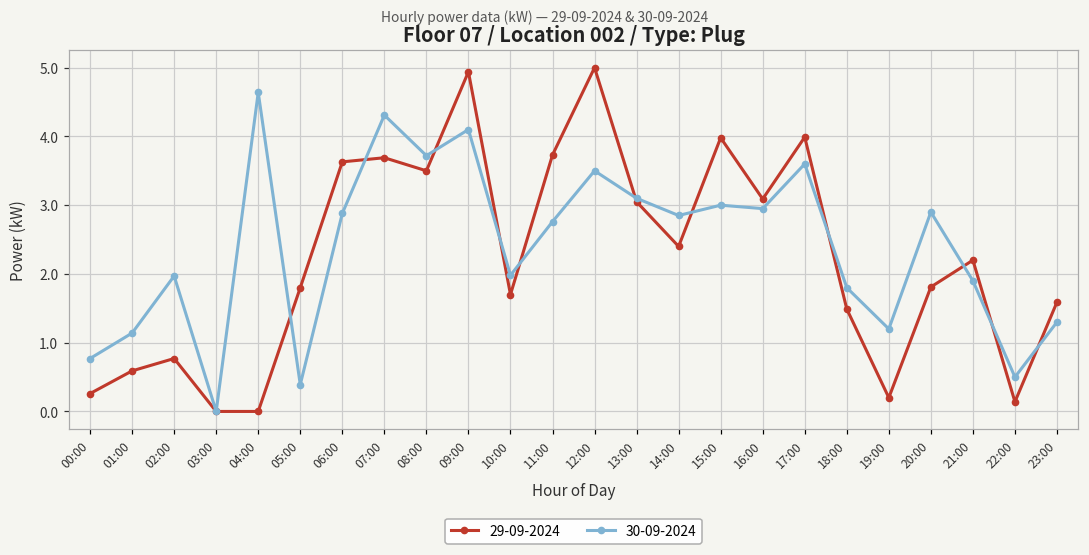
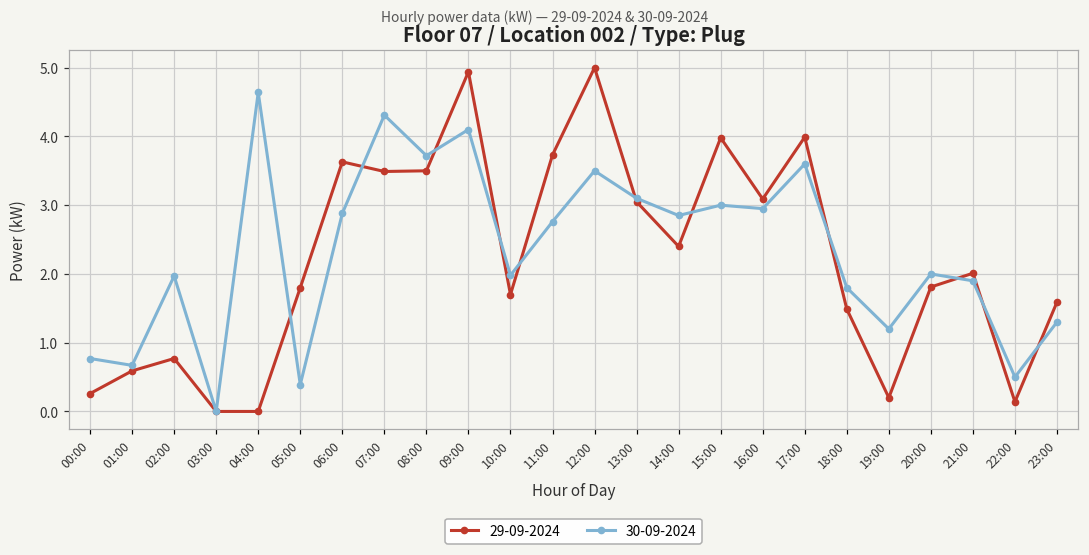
30-09-2024, 01:00: 1.1 -> 0.7
29-09-2024, 07:00: 3.7 -> 3.5
30-09-2024, 20:00: 2.9 -> 2.0
29-09-2024, 21:00: 2.2 -> 2.0
